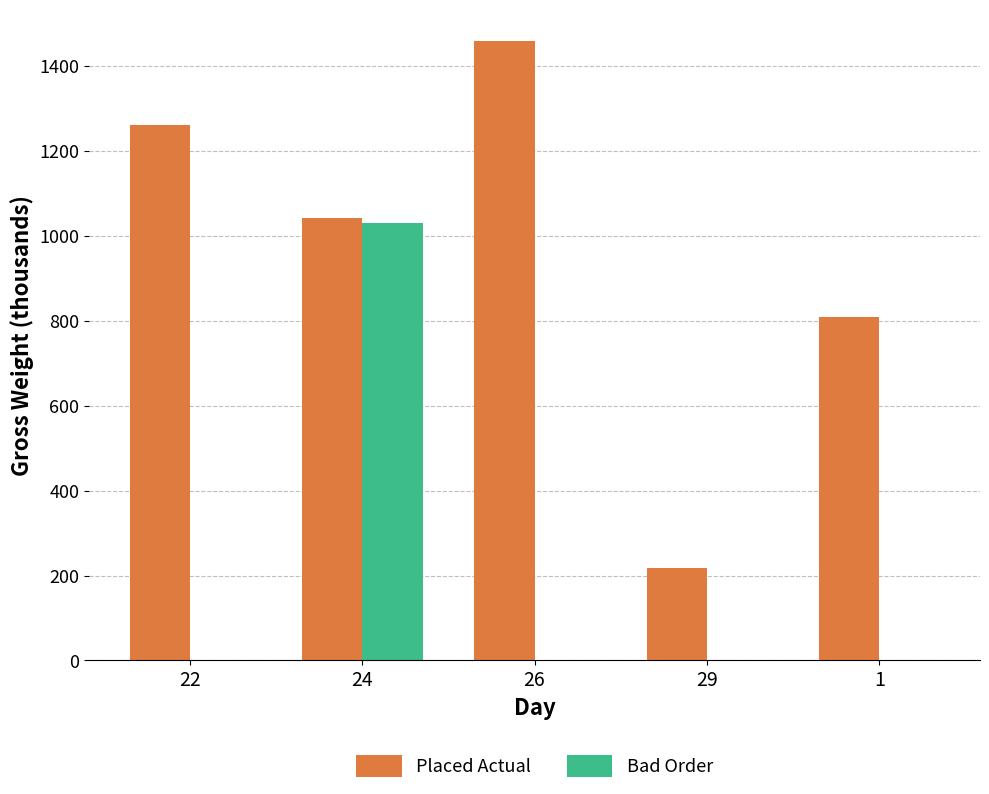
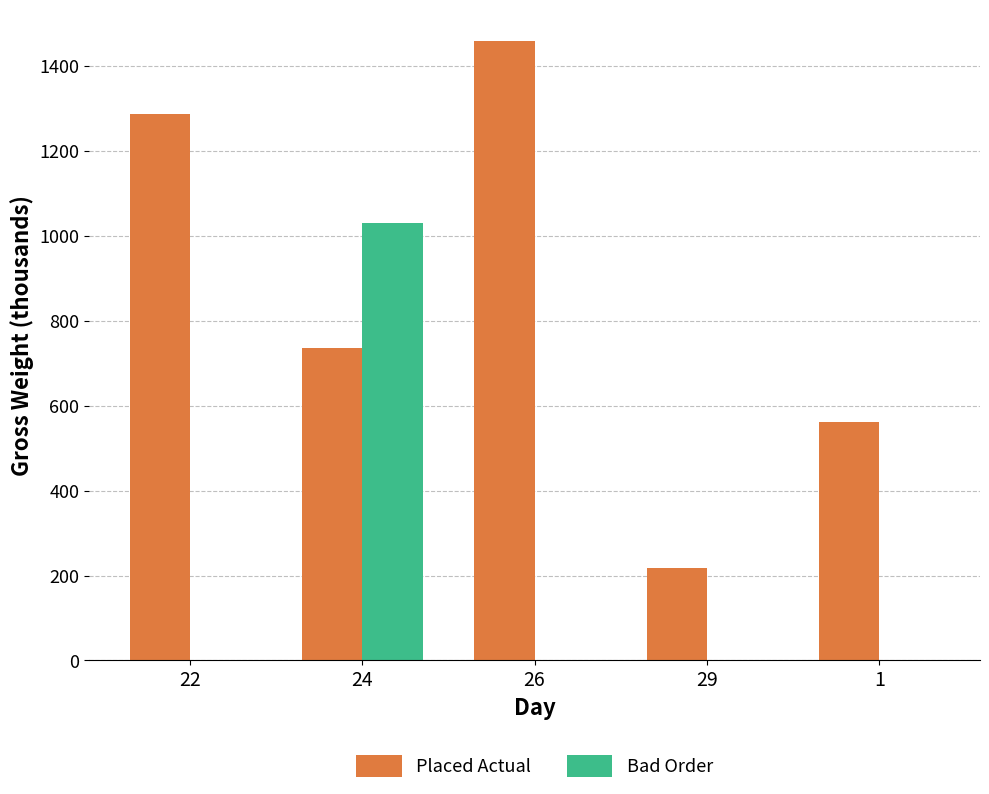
Placed Actual, 22: 1260 -> 1290
Placed Actual, 24: 1040 -> 740
Placed Actual, 1: 810 -> 560
